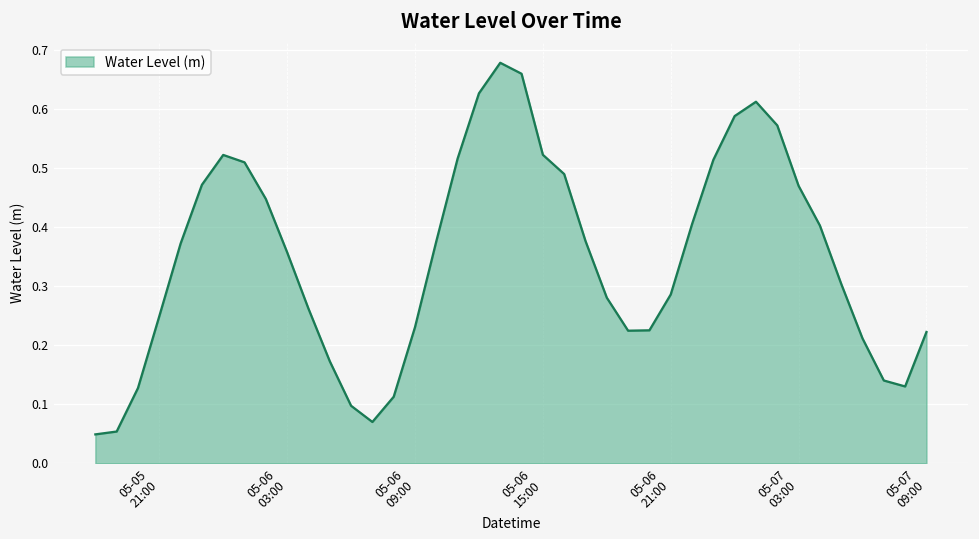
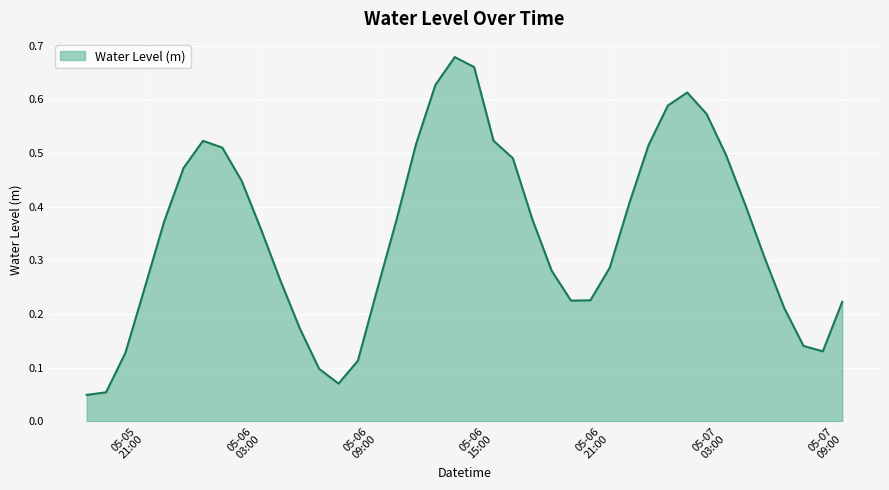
05-06 09:00: 0.23 -> 0.25
05-07 03:00: 0.47 -> 0.50
